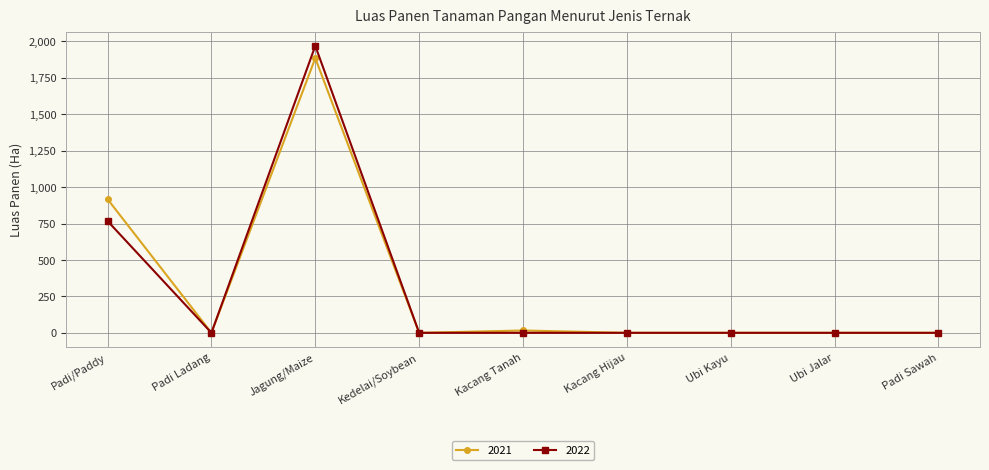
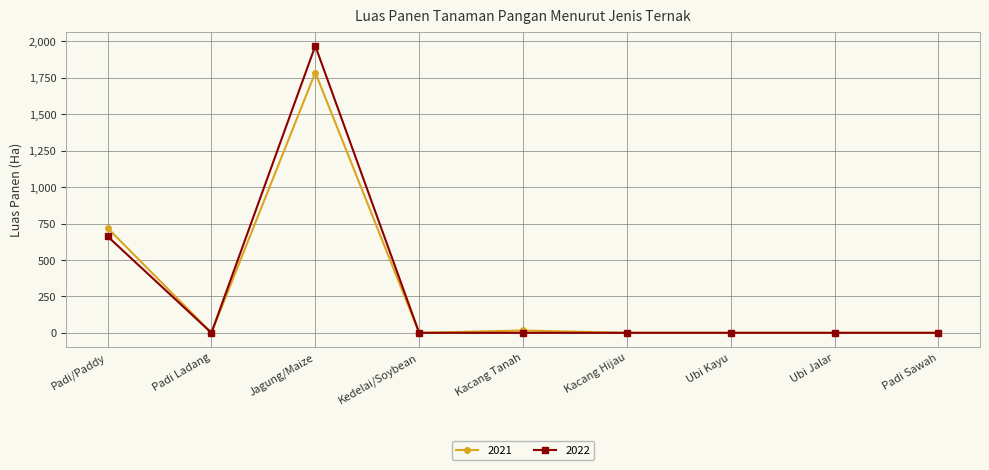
2021, Padi/Paddy: 920 -> 720
2022, Padi/Paddy: 770 -> 660
2021, Jagung/Maize: 1,890 -> 1,790
